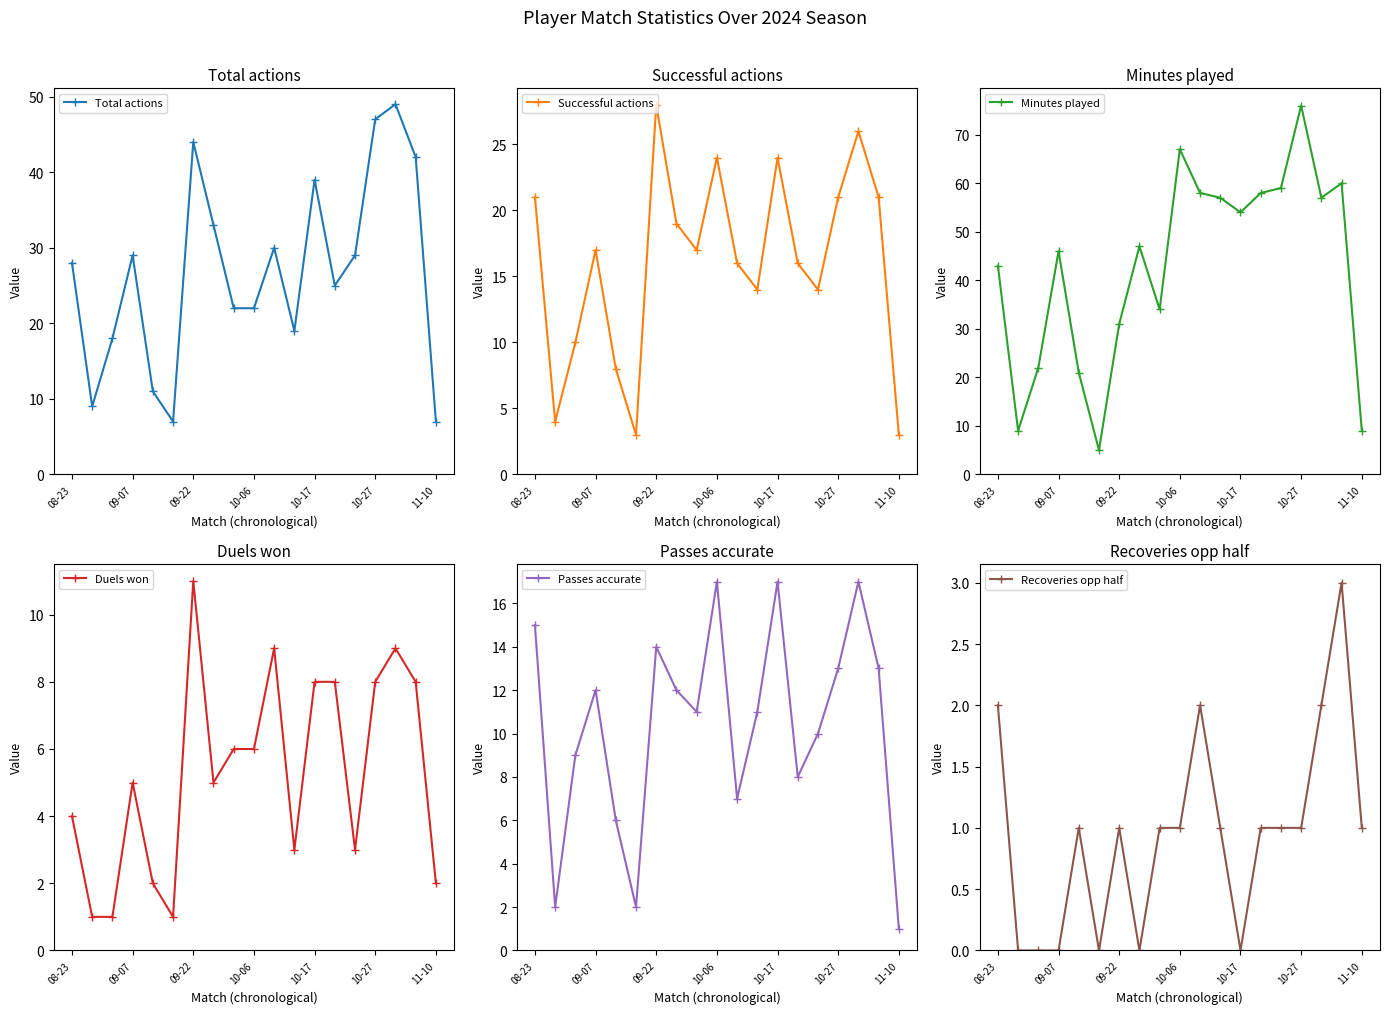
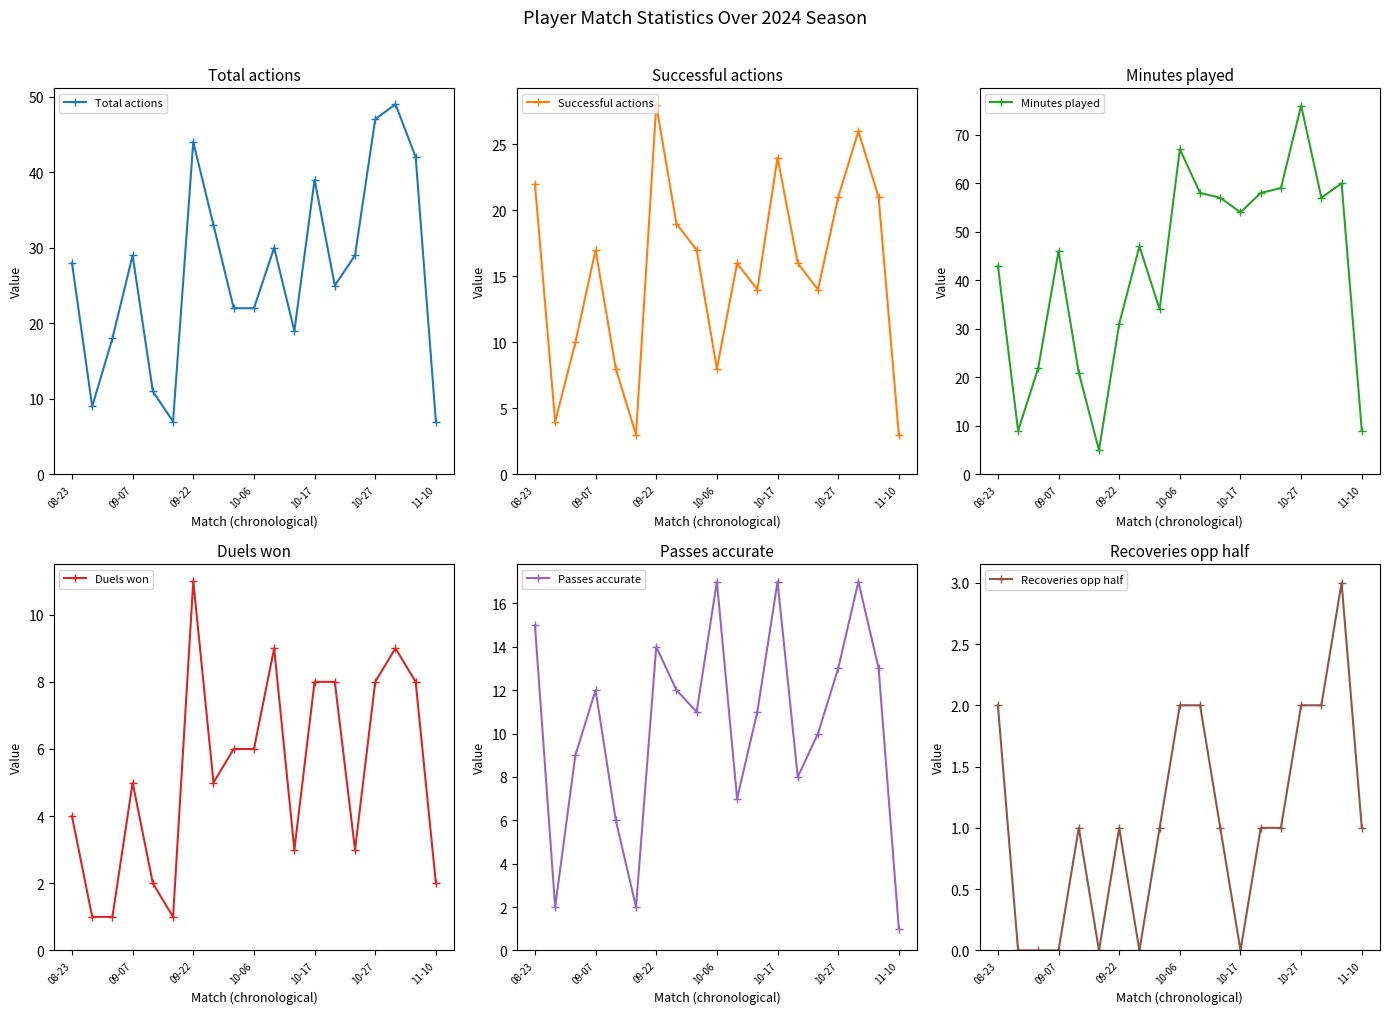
Successful actions, 08-23: 21 -> 22
Successful actions, 10-06: 24 -> 8
Recoveries opp half, 10-06: 1 -> 2
Recoveries opp half, 10-27: 1 -> 2
